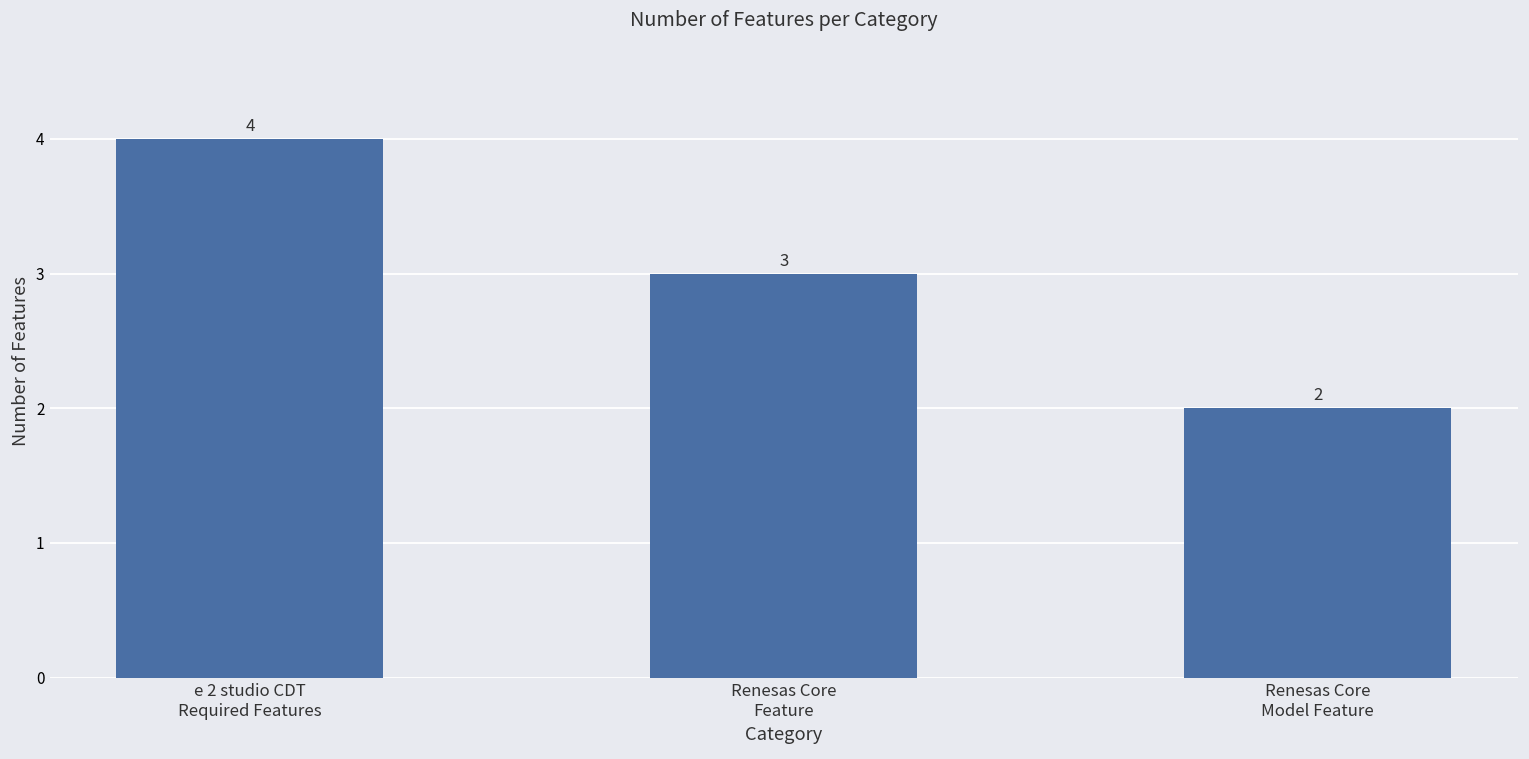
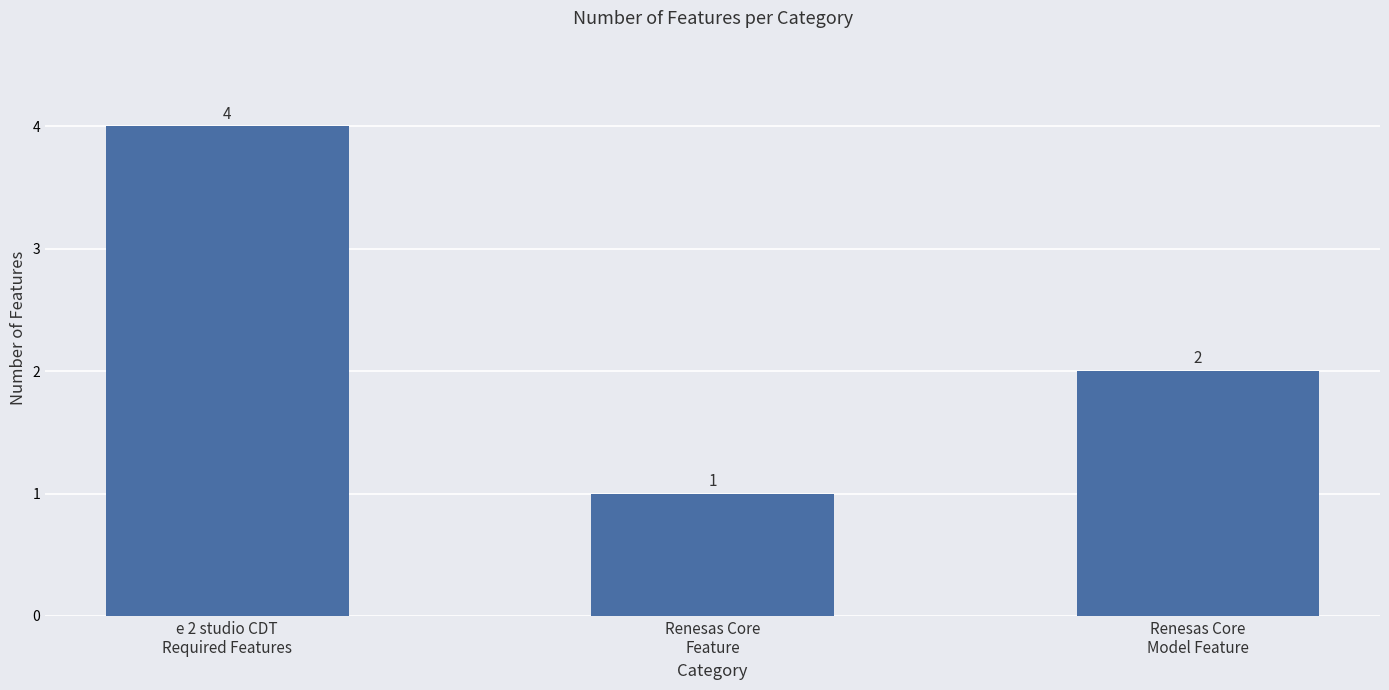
Renesas Core Feature: 3 -> 1
